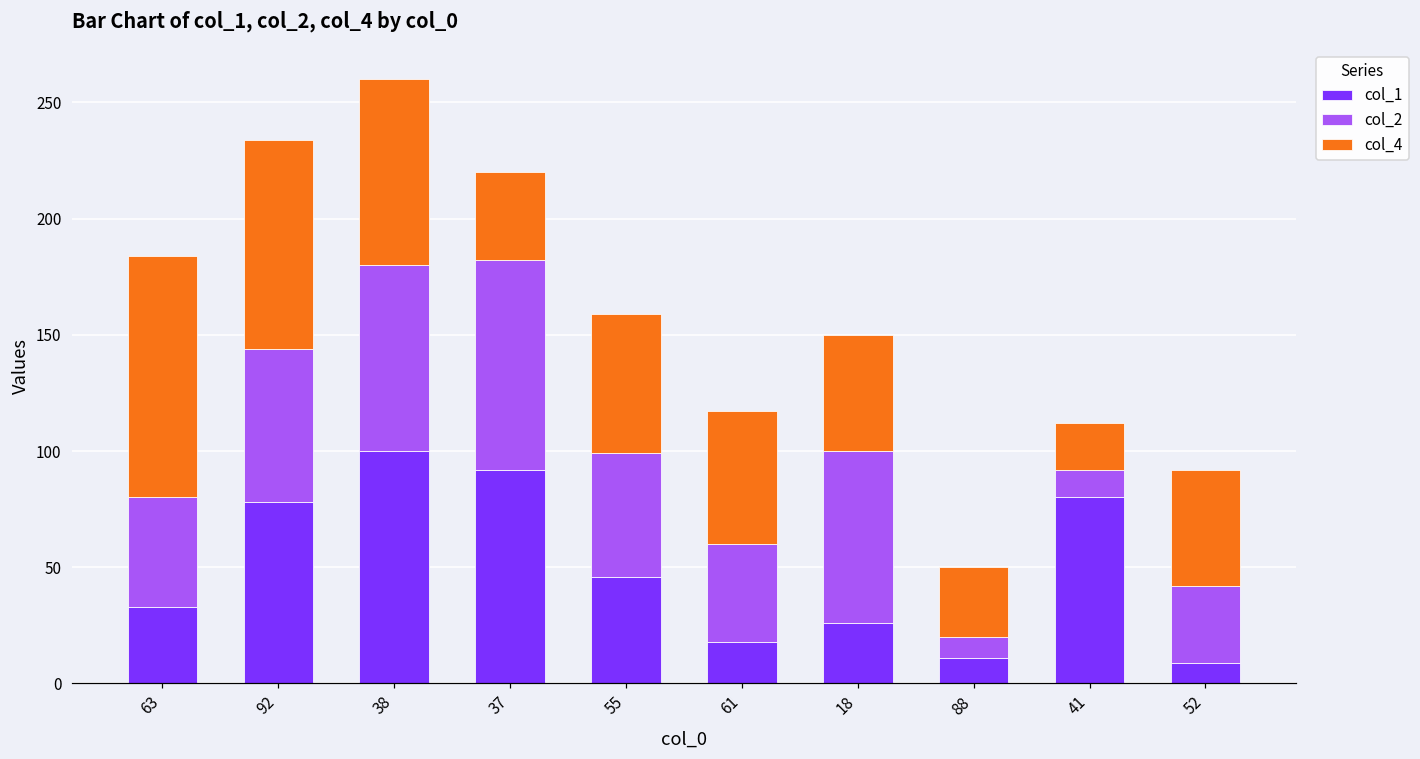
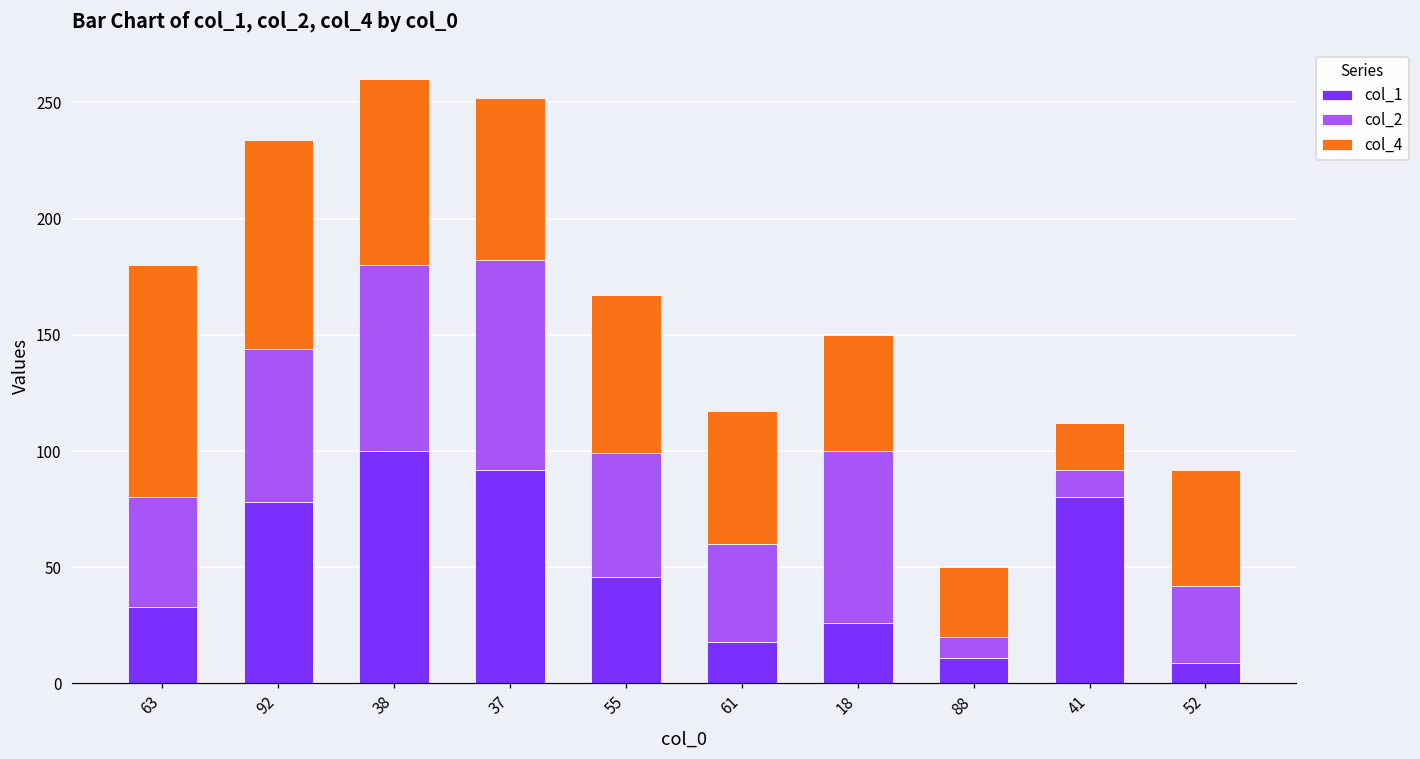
col_4, 63: 104 -> 100
col_4, 37: 38 -> 70
col_4, 55: 60 -> 68
